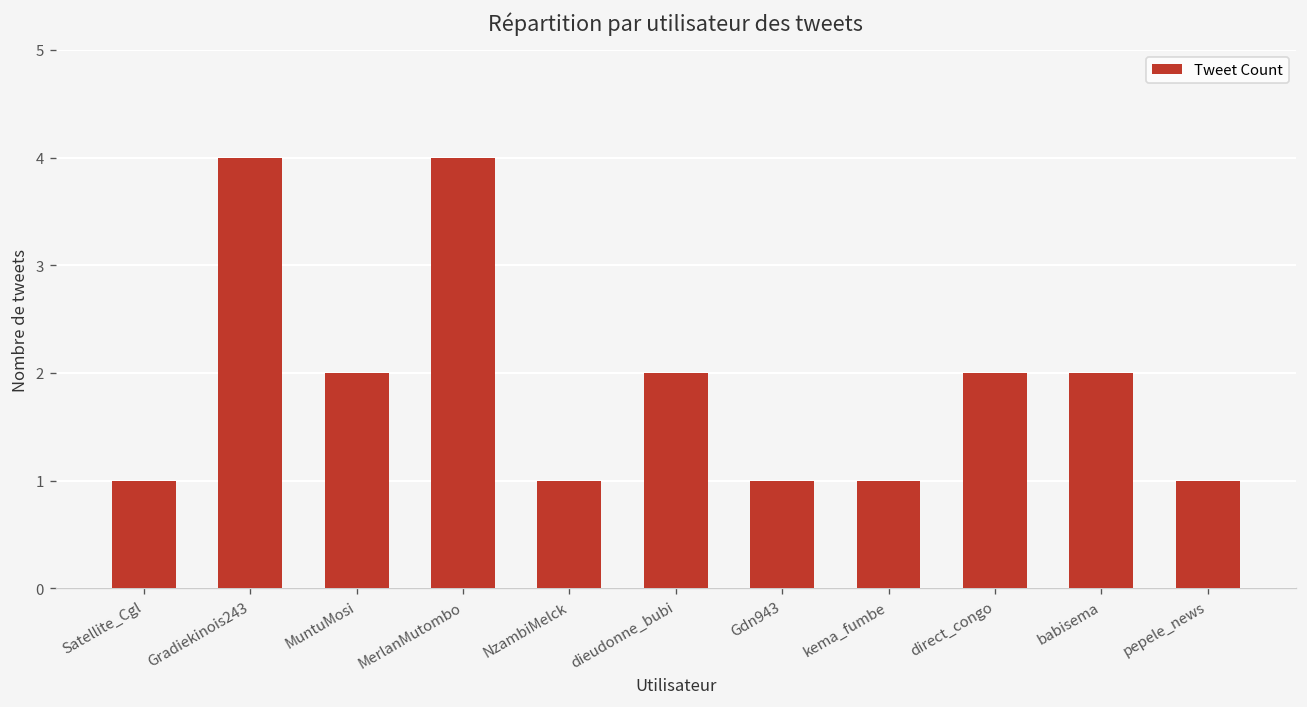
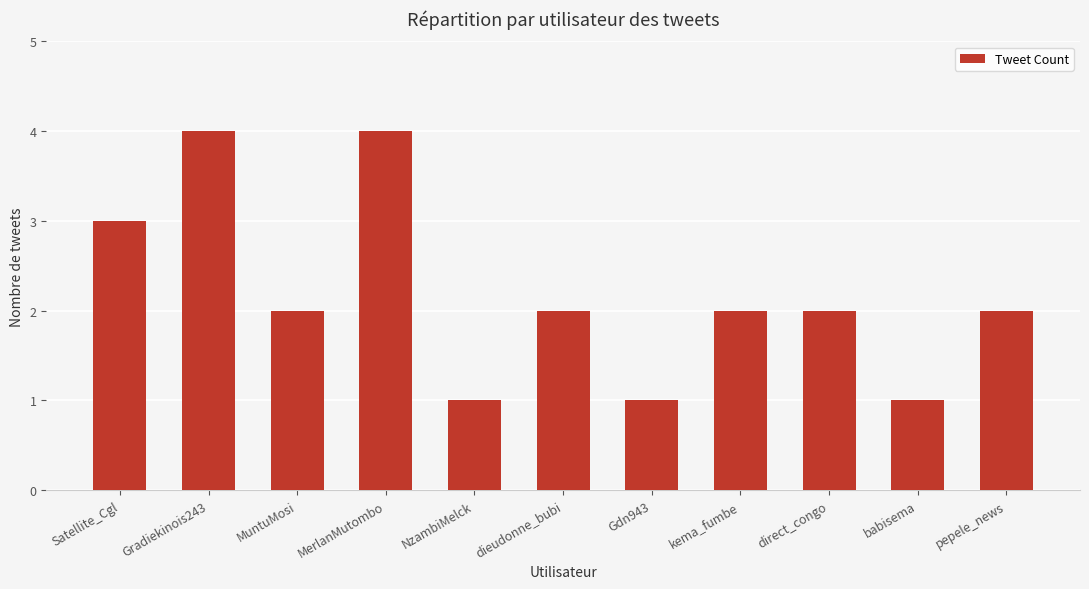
Satellite_Cgl: 1 -> 3
kema_fumbe: 1 -> 2
babisema: 2 -> 1
pepele_news: 1 -> 2
